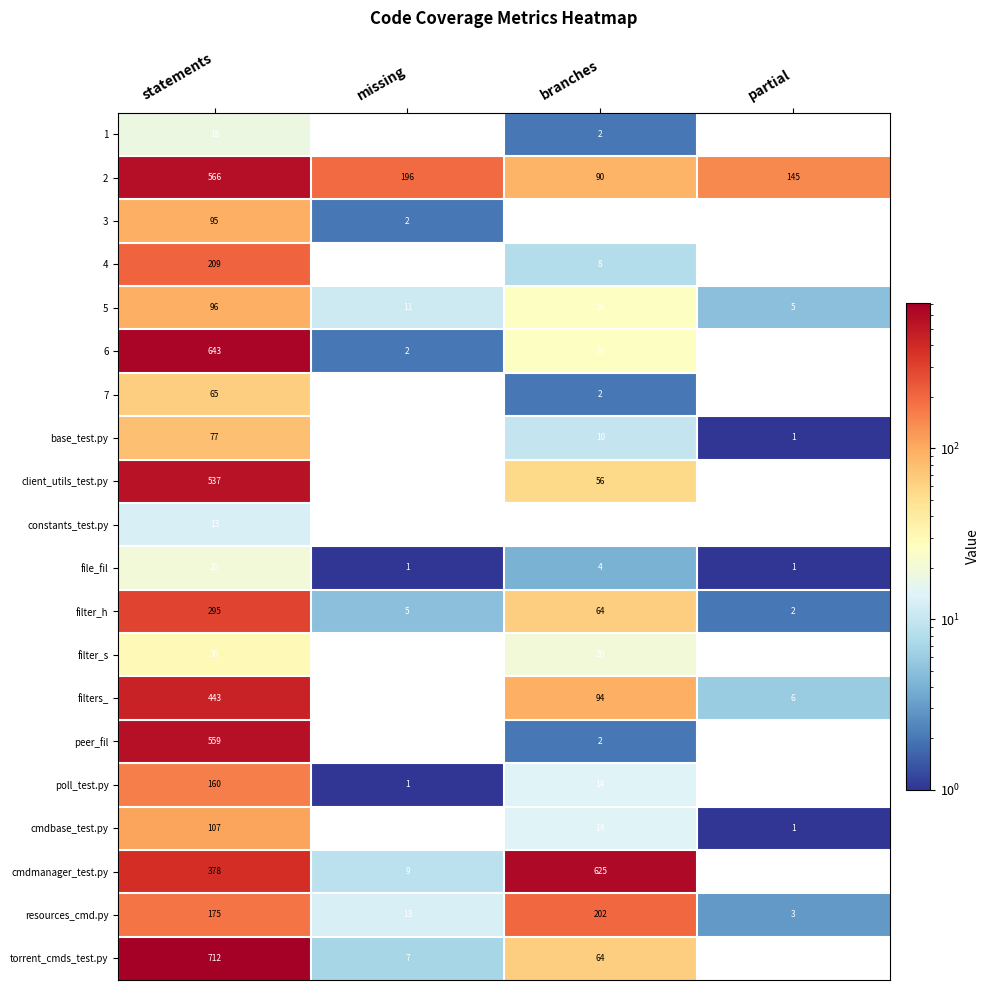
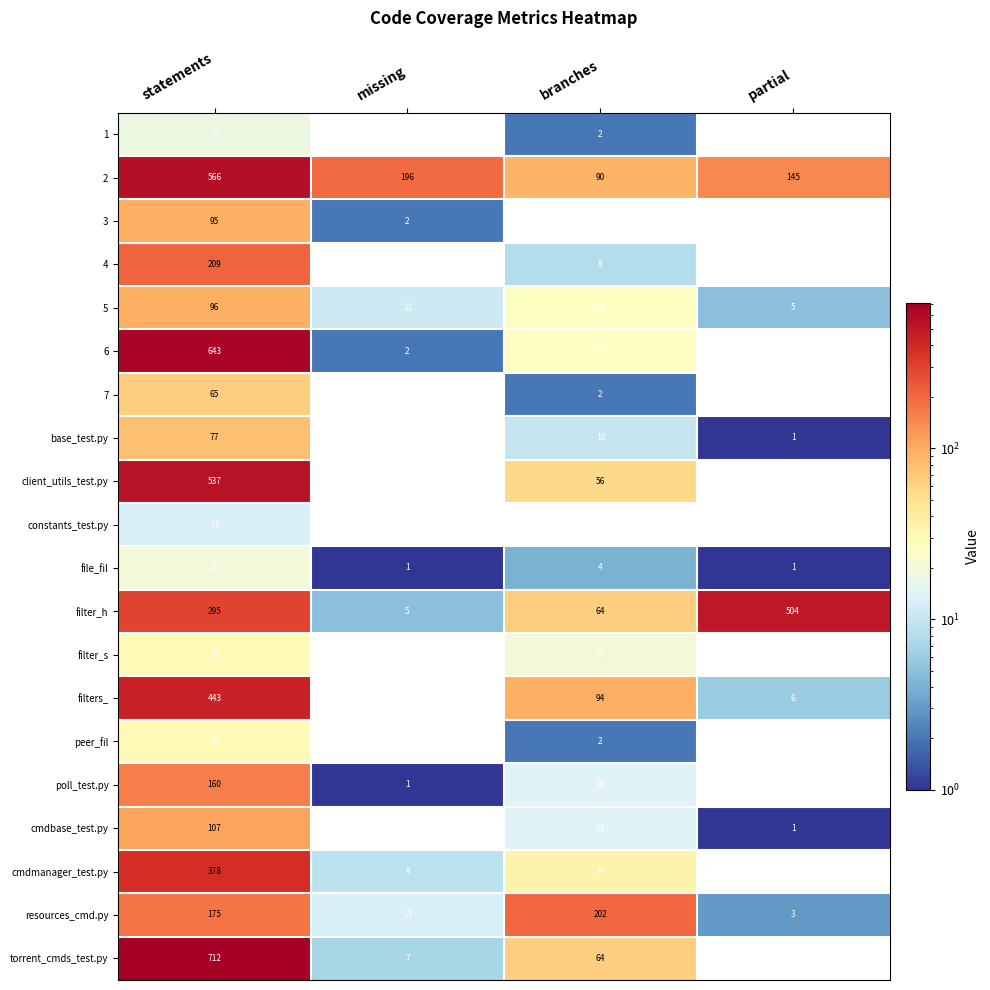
filter_h, partial: 2 -> 504
peer_fil, statements: 559 -> 30
cmdmanager_test.py, branches: 625 -> 34
